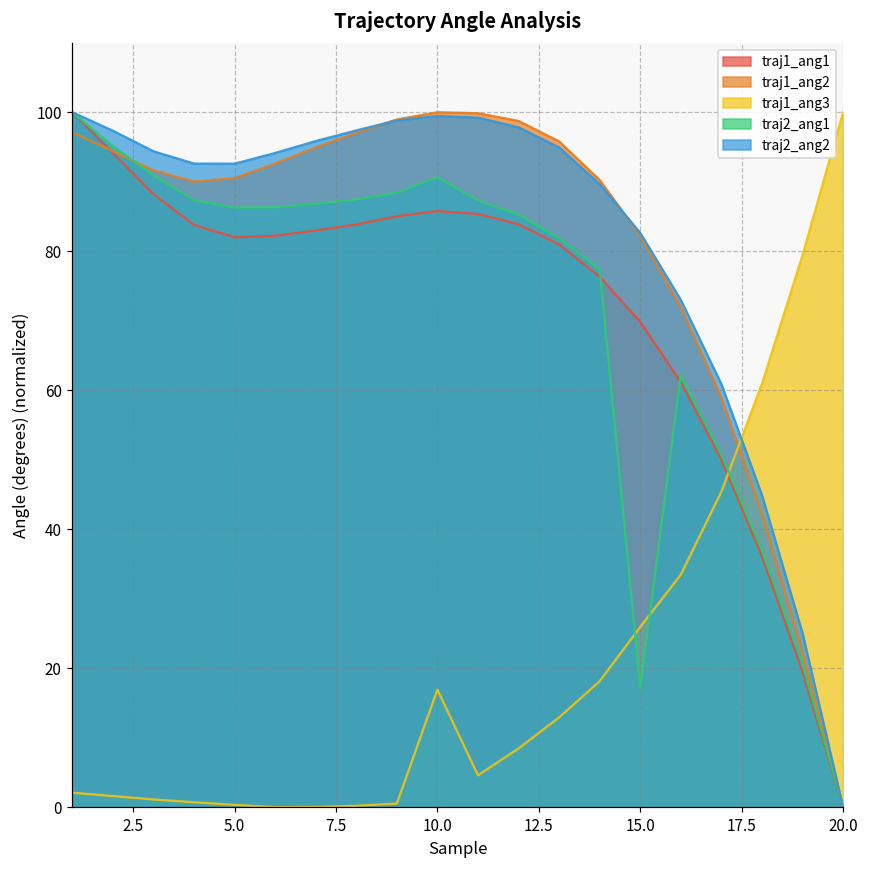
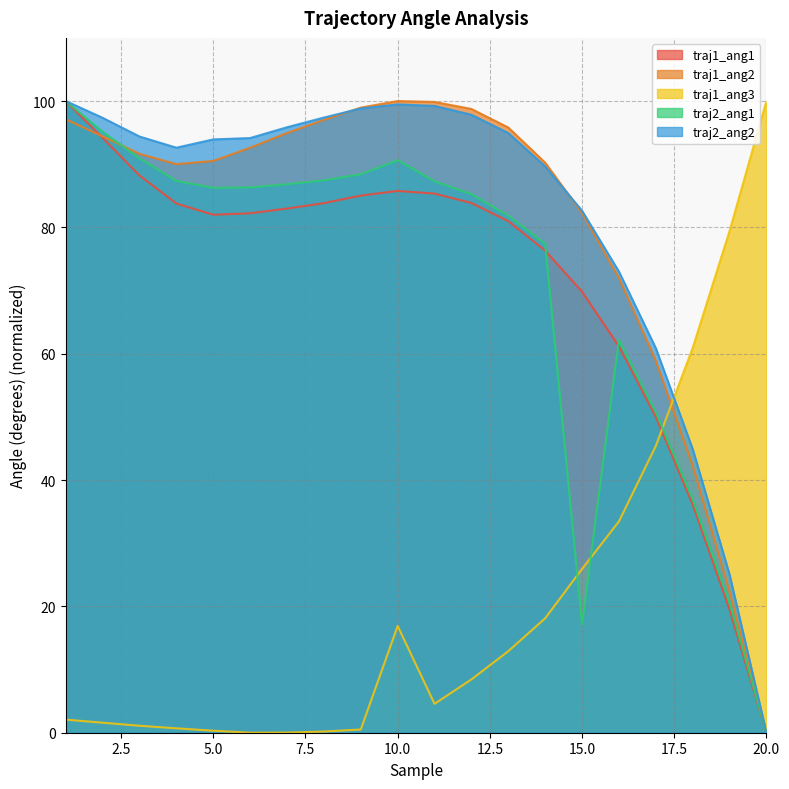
traj2_ang2, 5.0: 93 -> 94
